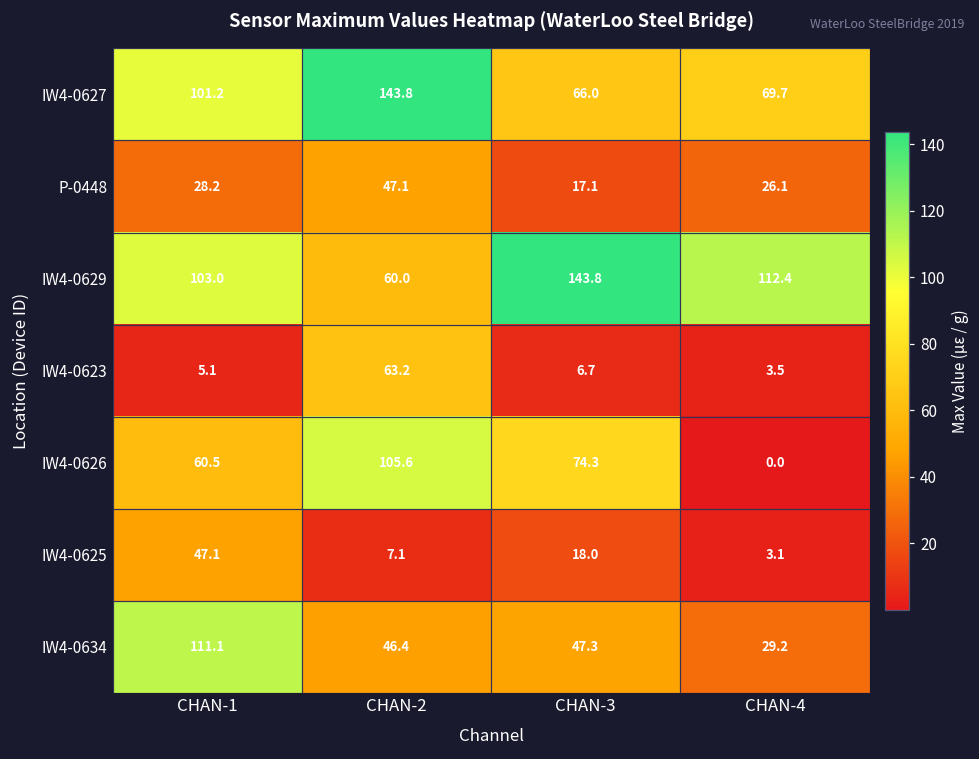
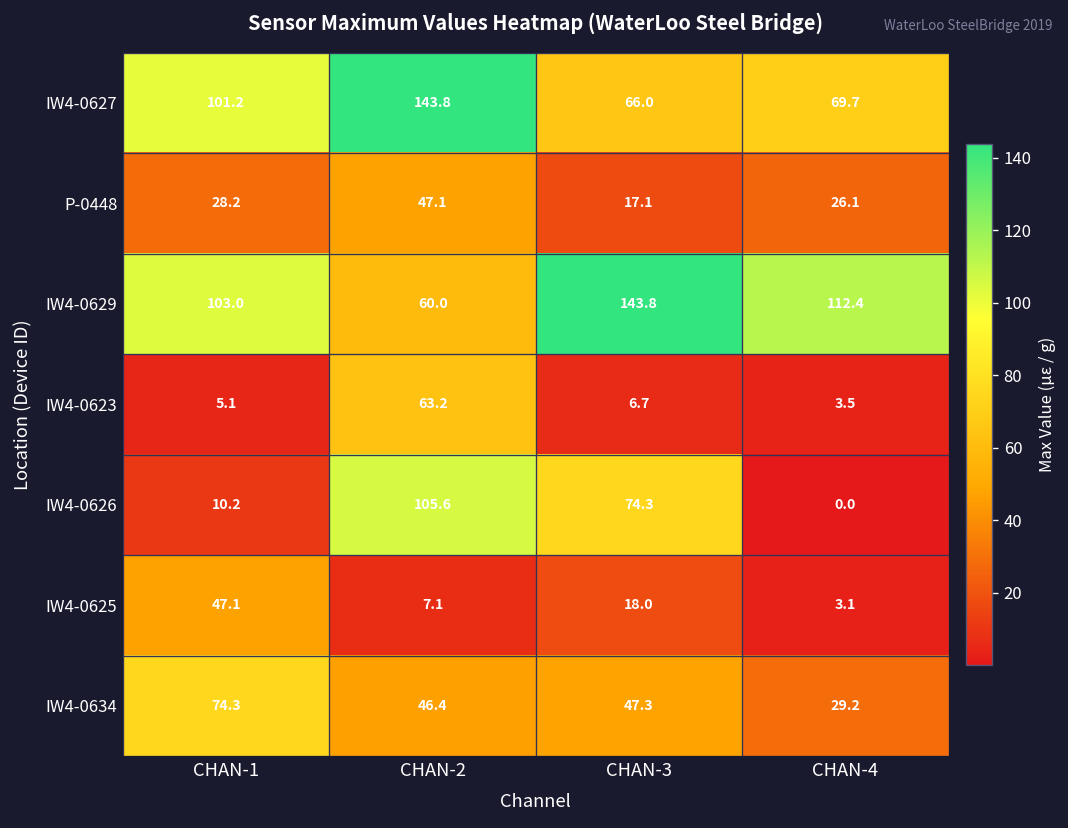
IW4-0626, CHAN-1: 60.5 -> 10.2
IW4-0634, CHAN-1: 111.1 -> 74.3
